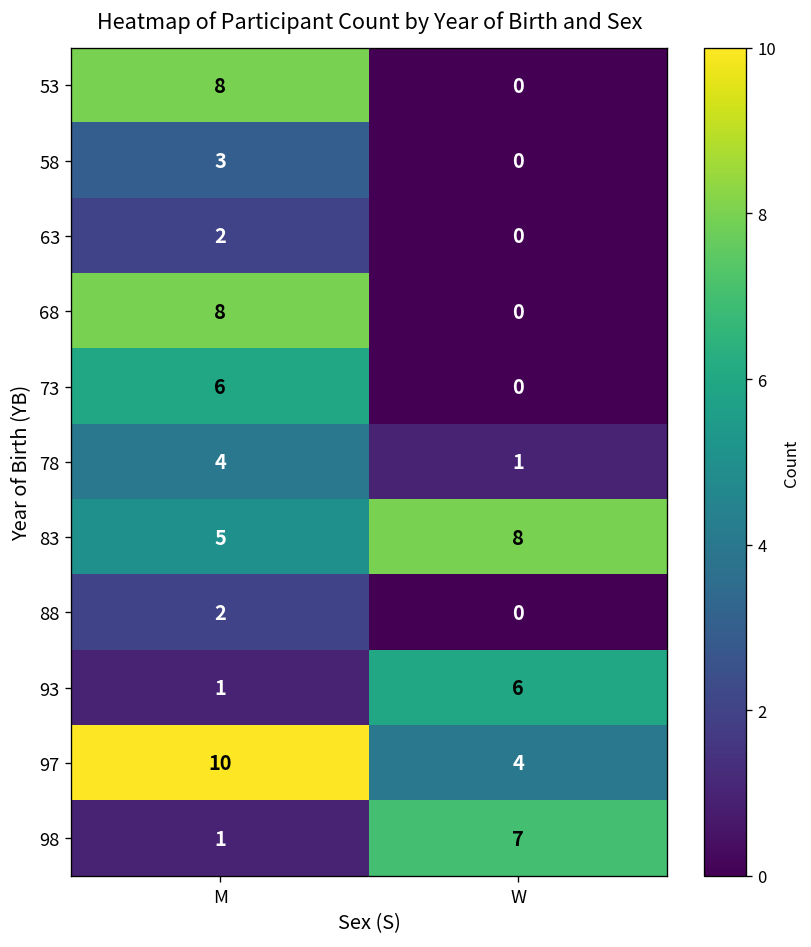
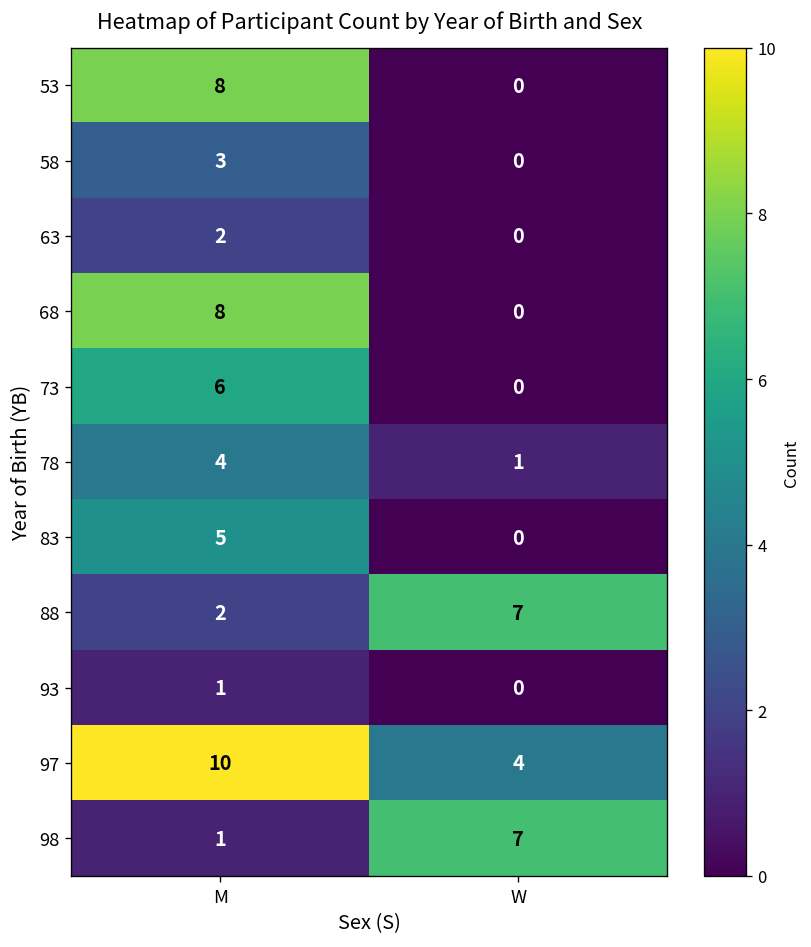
83, W: 8 -> 0
88, W: 0 -> 7
93, W: 6 -> 0
